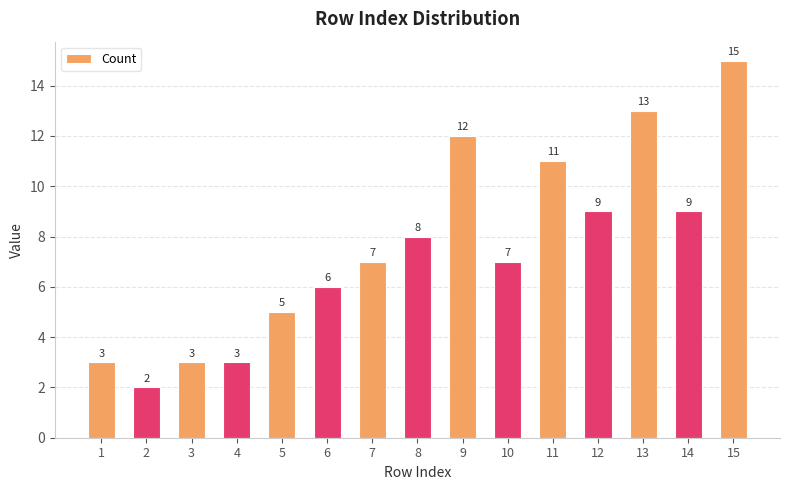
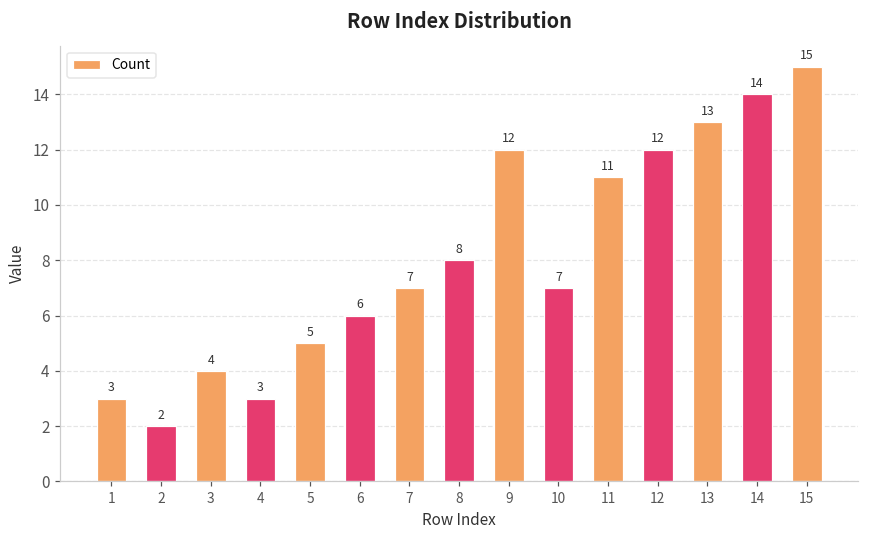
3: 3 -> 4
12: 9 -> 12
14: 9 -> 14
